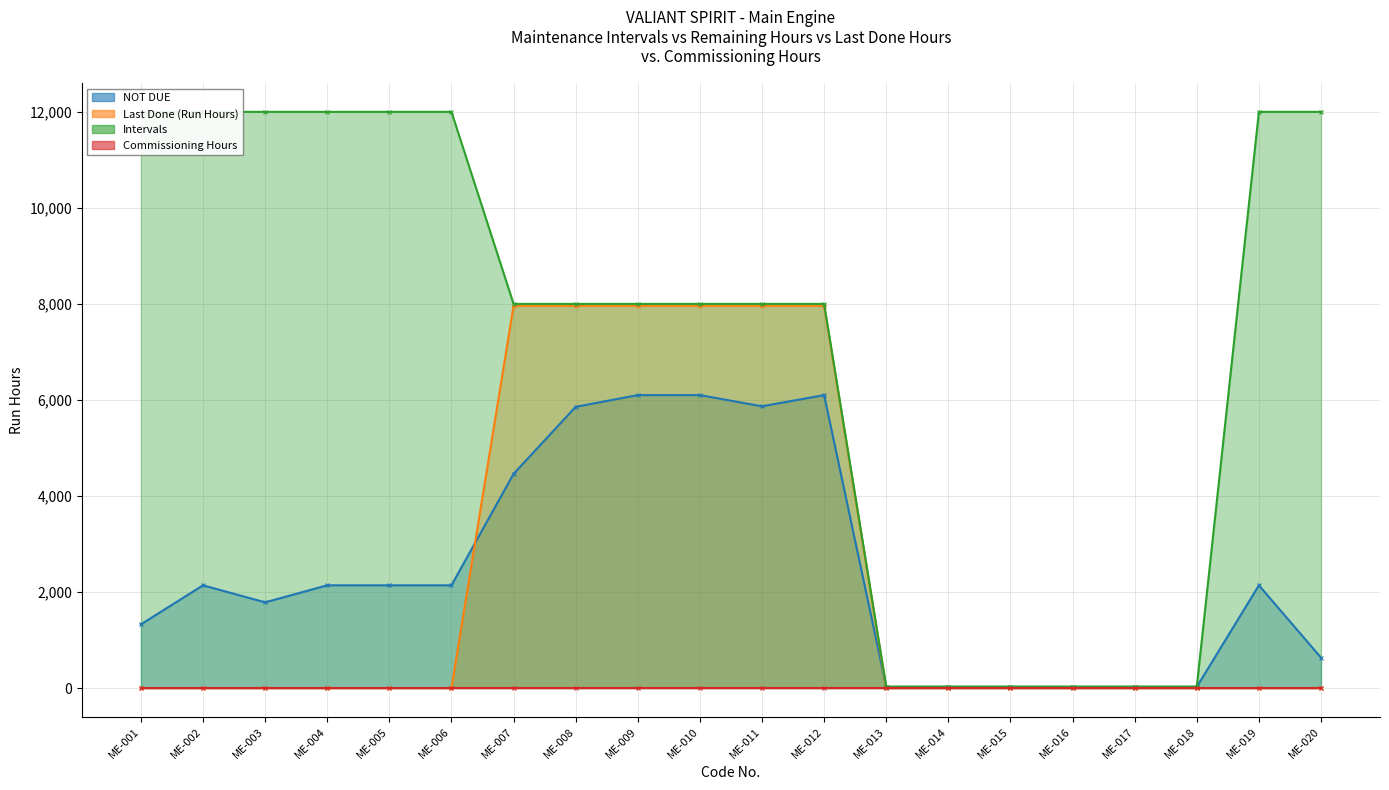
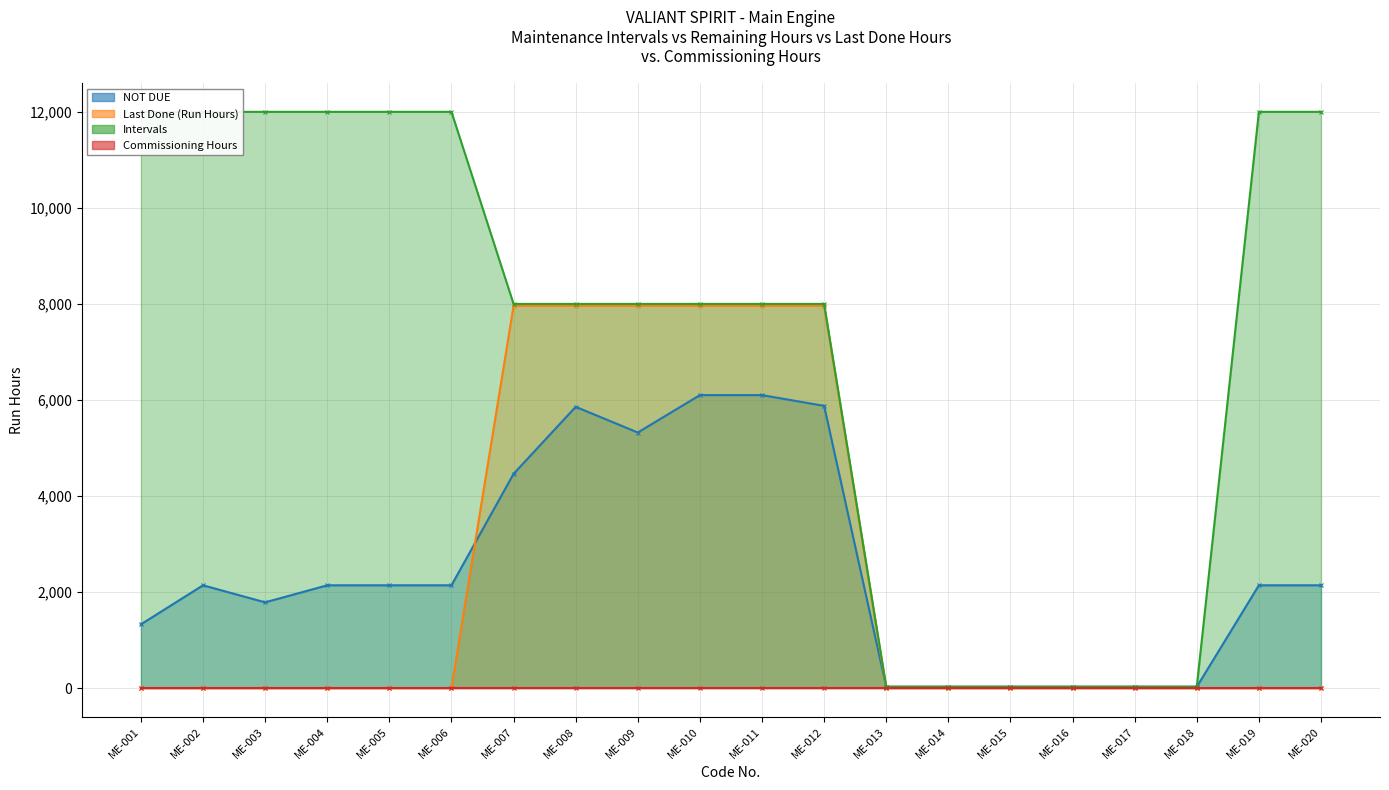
NOT DUE, ME-009: 6,100 -> 5,300
NOT DUE, ME-011: 5,900 -> 6,100
NOT DUE, ME-012: 6,100 -> 5,900
NOT DUE, ME-020: 600 -> 2,100
